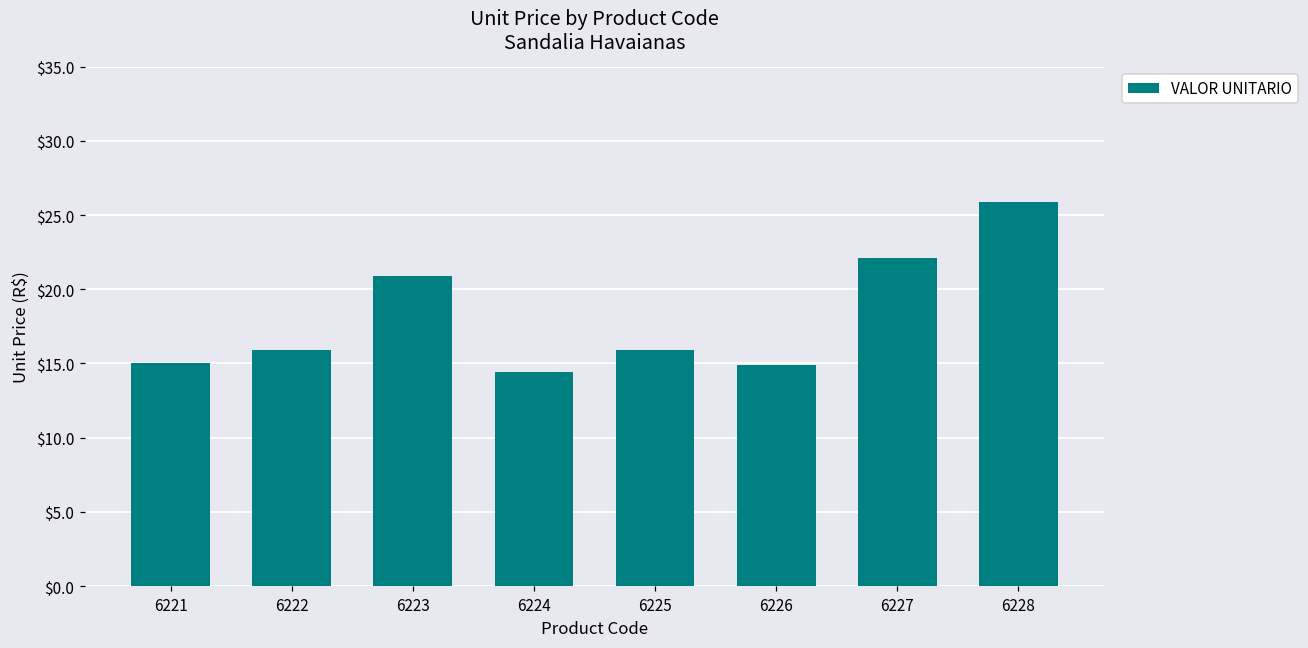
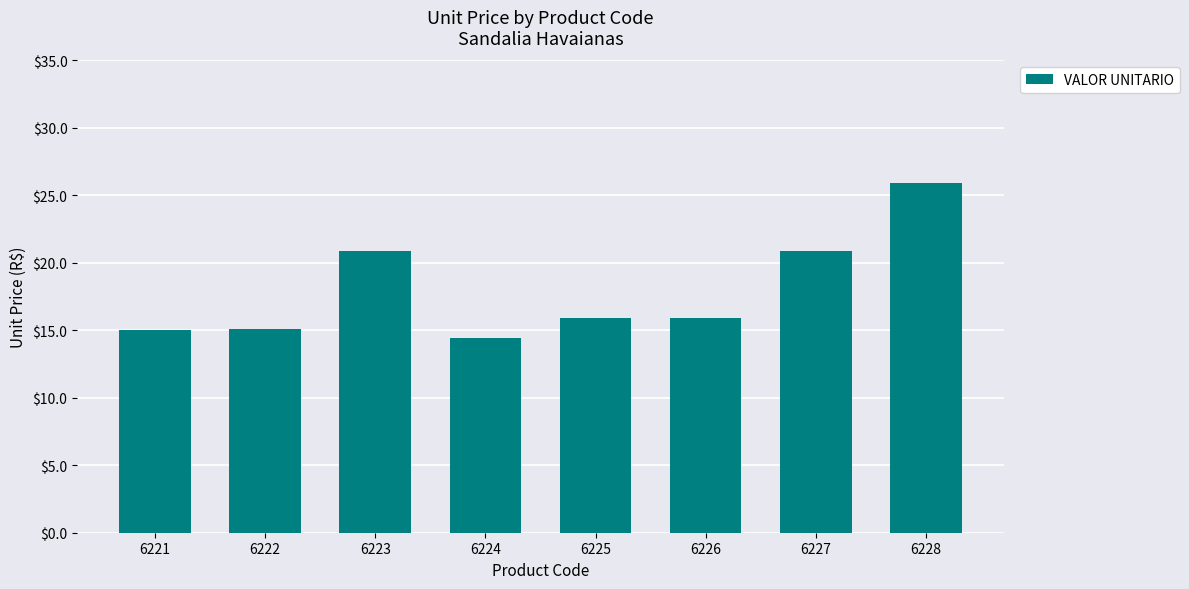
6222: $15.9 -> $15.1
6226: $14.9 -> $15.9
6227: $22.1 -> $20.9
